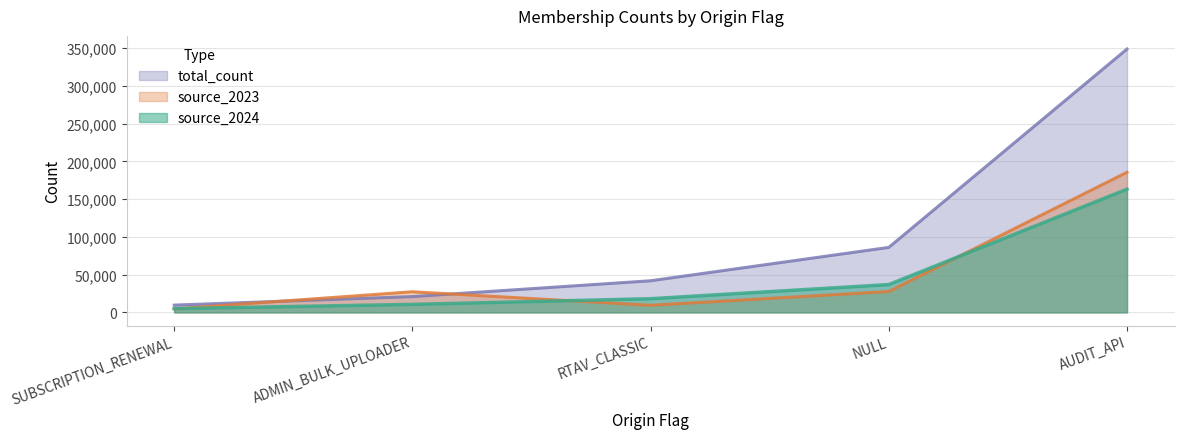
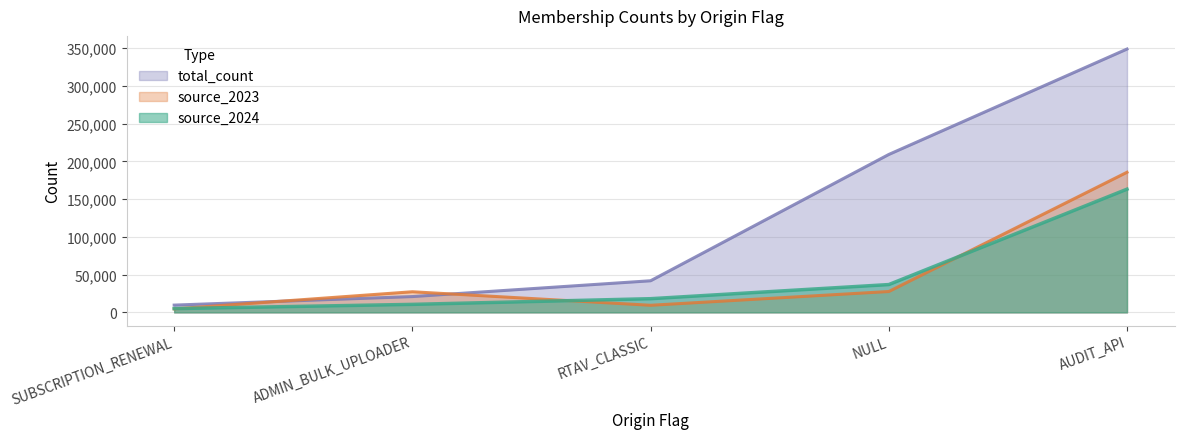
total_count, NULL: 90,000 -> 210,000
